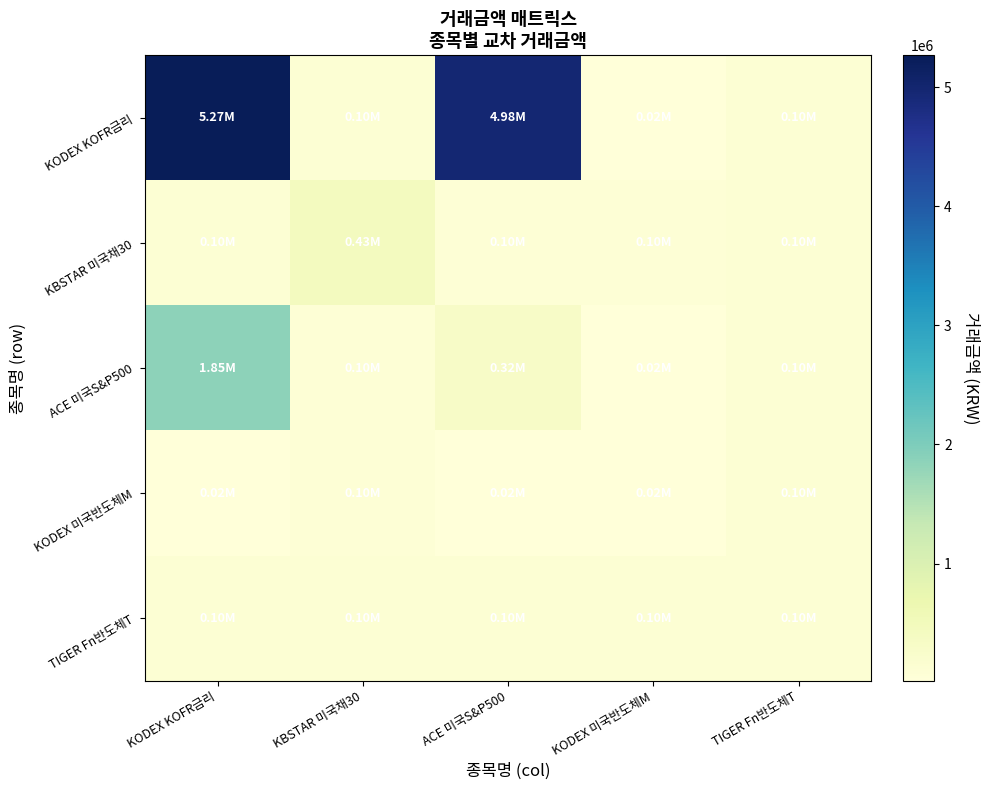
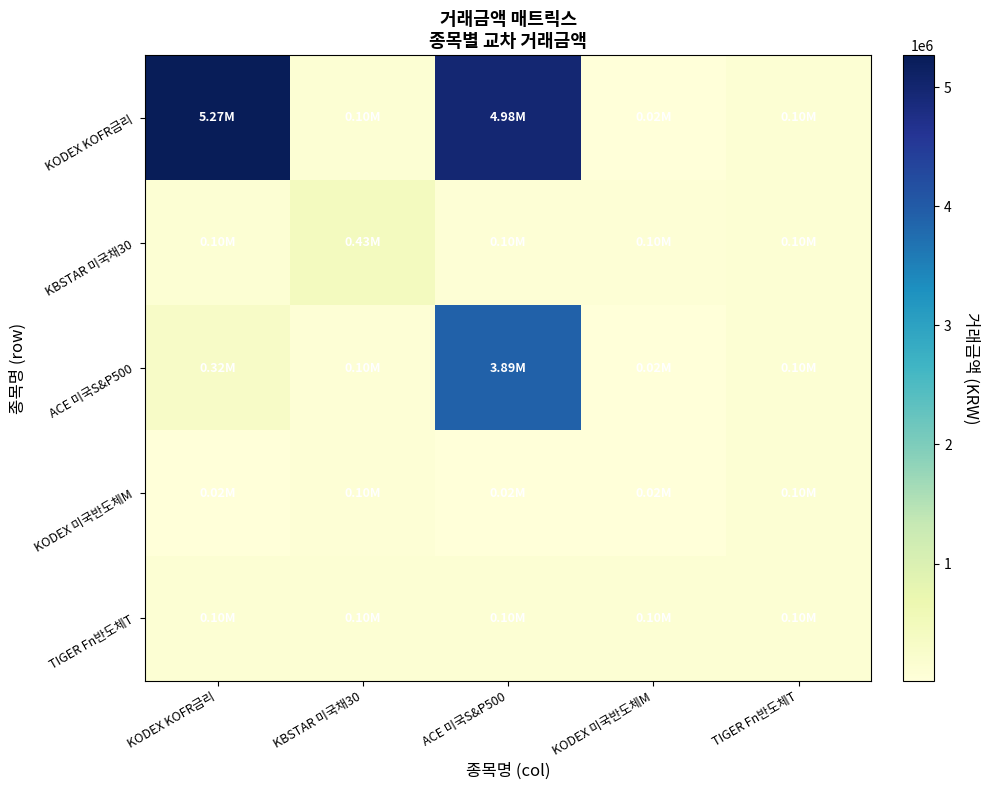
ACE 미국S&P500, KODEX KOFR금리: 1.85M -> 0.32M
ACE 미국S&P500, ACE 미국S&P500: 0.32M -> 3.89M
